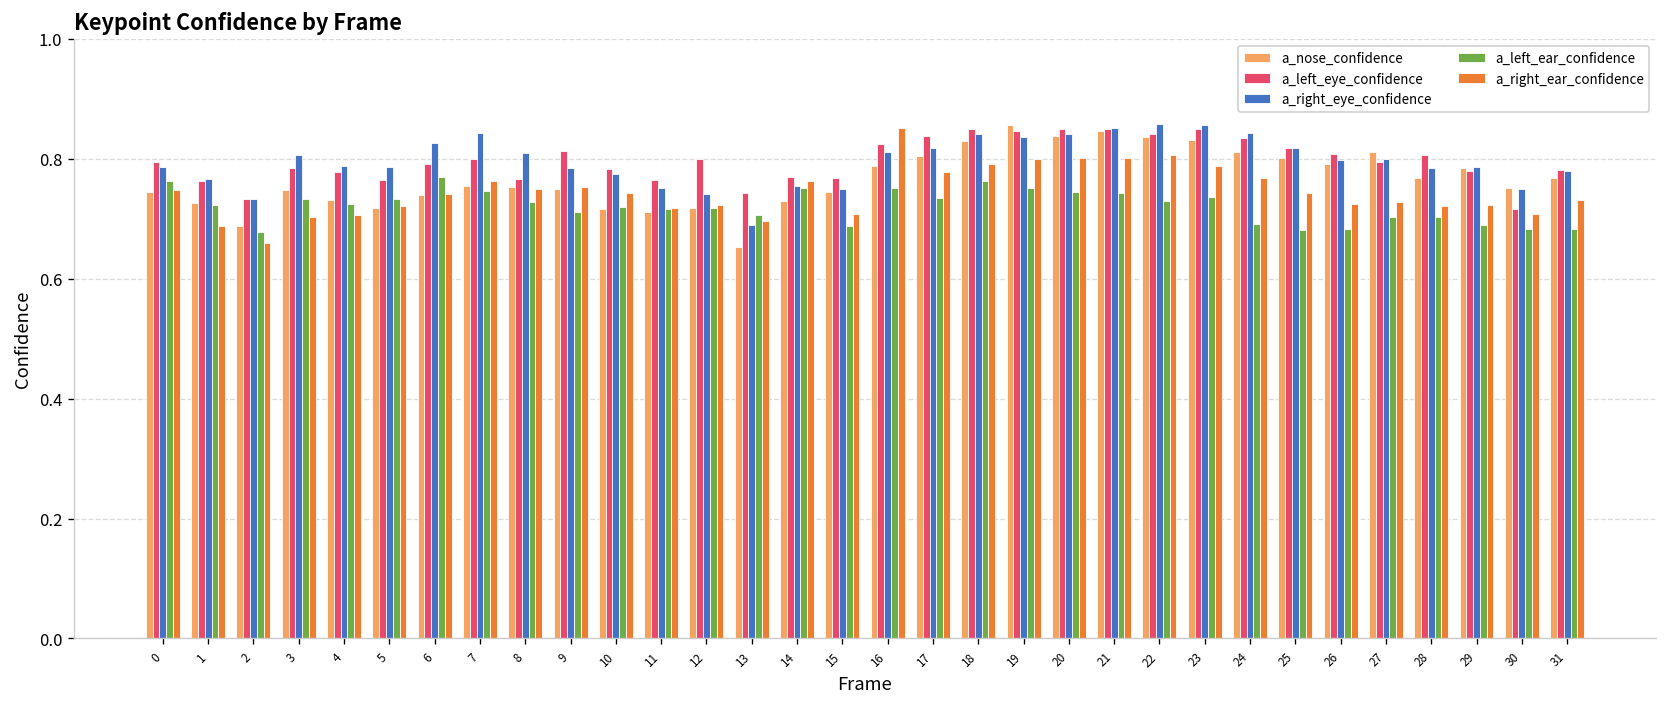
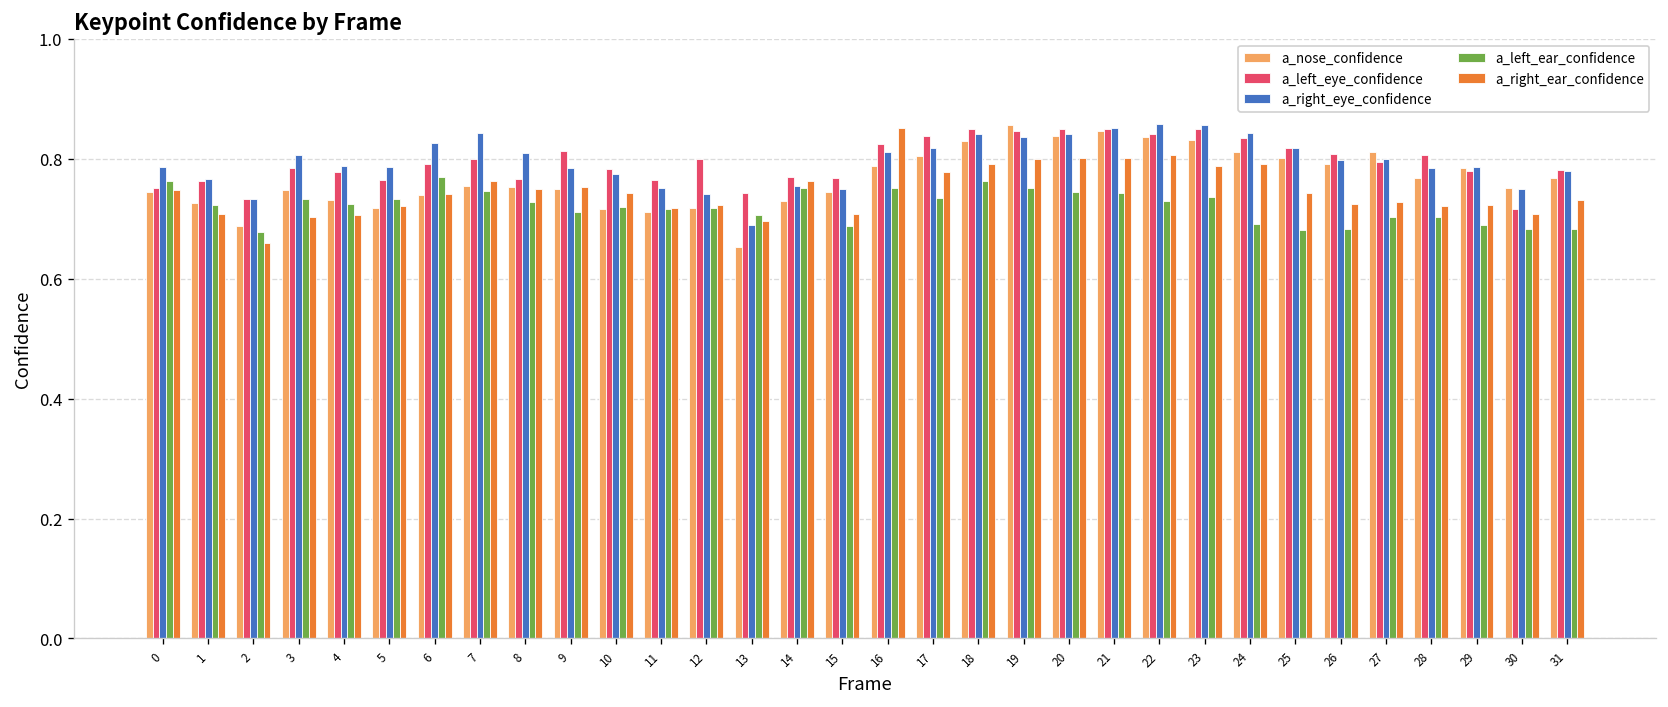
a_left_eye_confidence, 0: 0.79 -> 0.75
a_right_ear_confidence, 1: 0.69 -> 0.71
a_right_ear_confidence, 24: 0.77 -> 0.79
